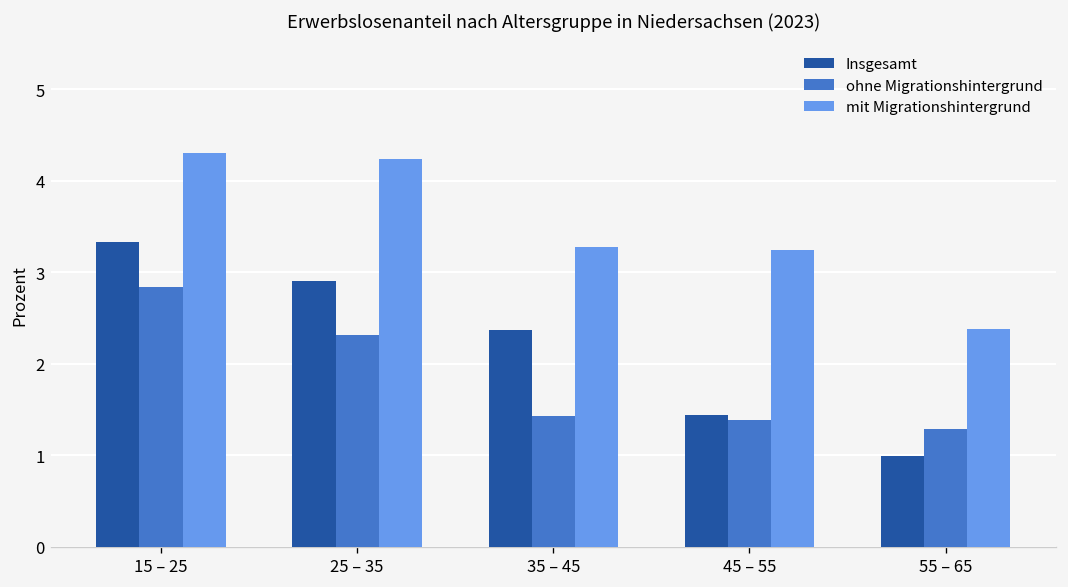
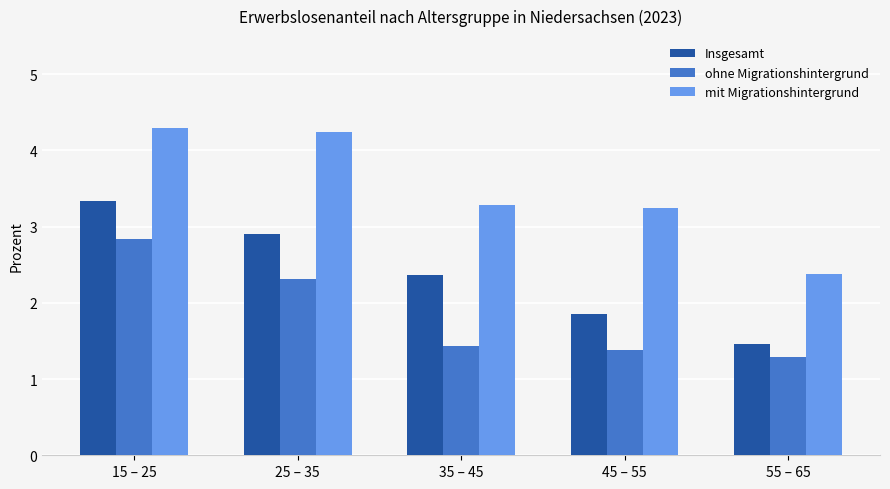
Insgesamt, 45 – 55: 1.4 -> 1.9
Insgesamt, 55 – 65: 1.0 -> 1.5
